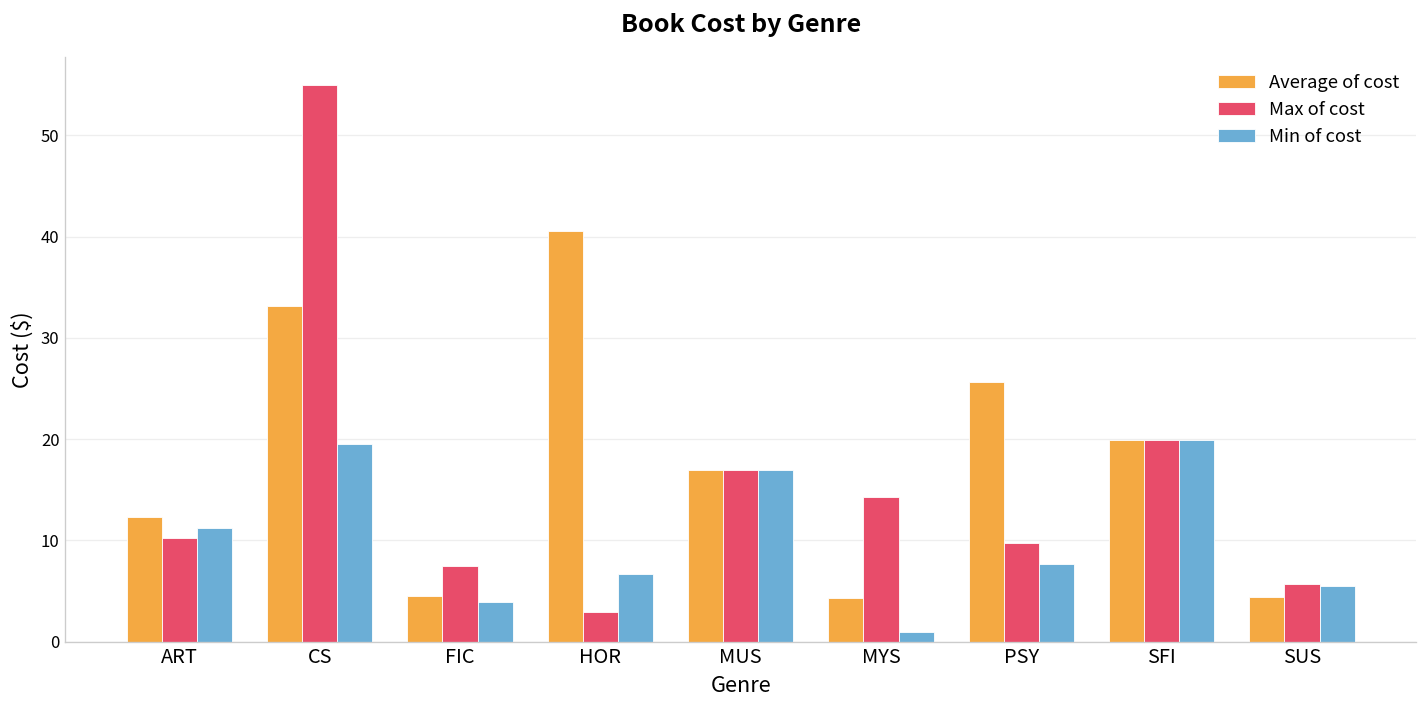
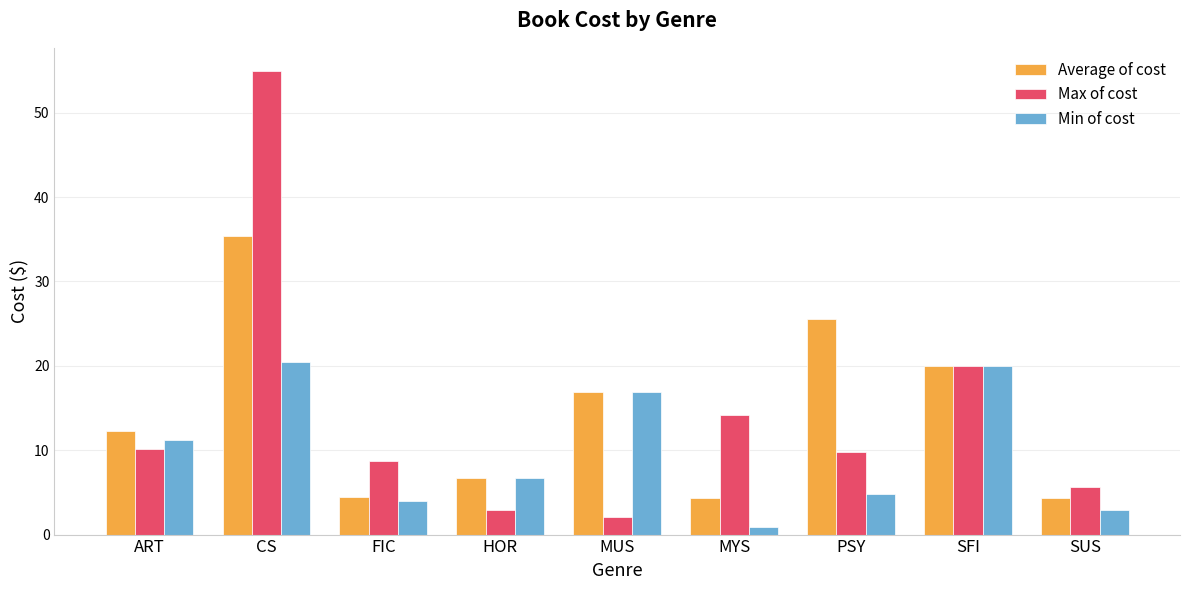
Average of cost, CS: 33 -> 35
Min of cost, CS: 20 -> 21
Max of cost, FIC: 8 -> 9
Average of cost, HOR: 41 -> 7
Max of cost, MUS: 17 -> 2
Min of cost, PSY: 8 -> 5
Min of cost, SUS: 5 -> 3
